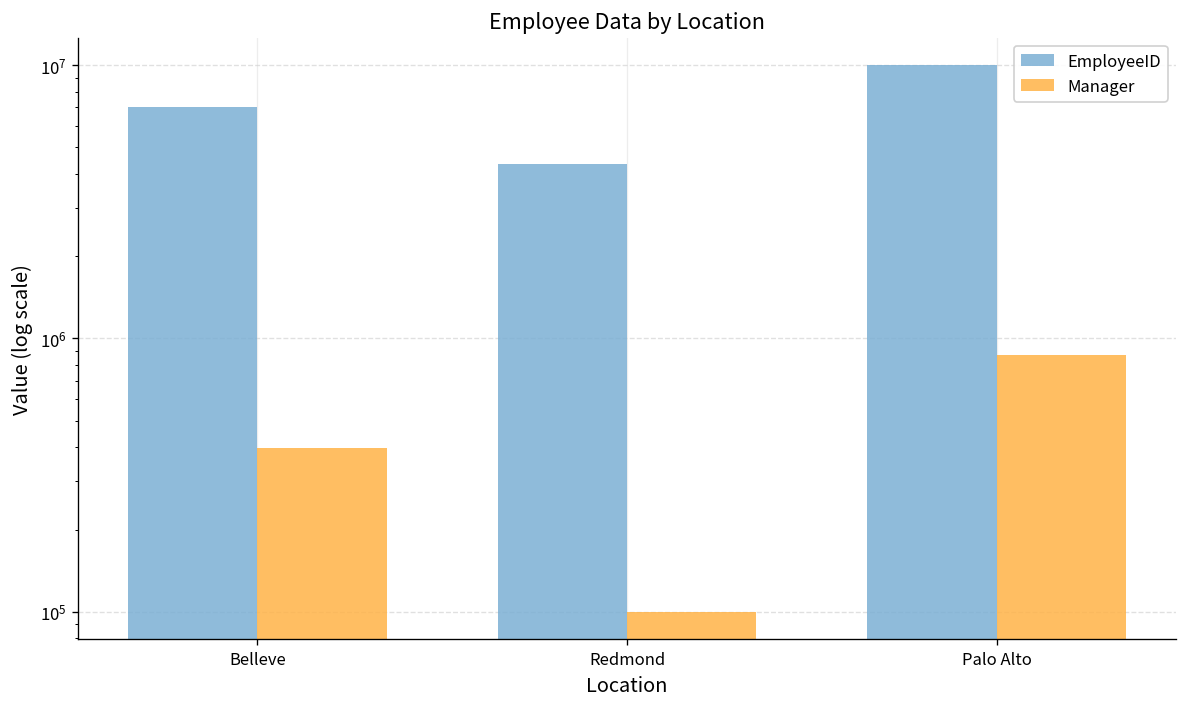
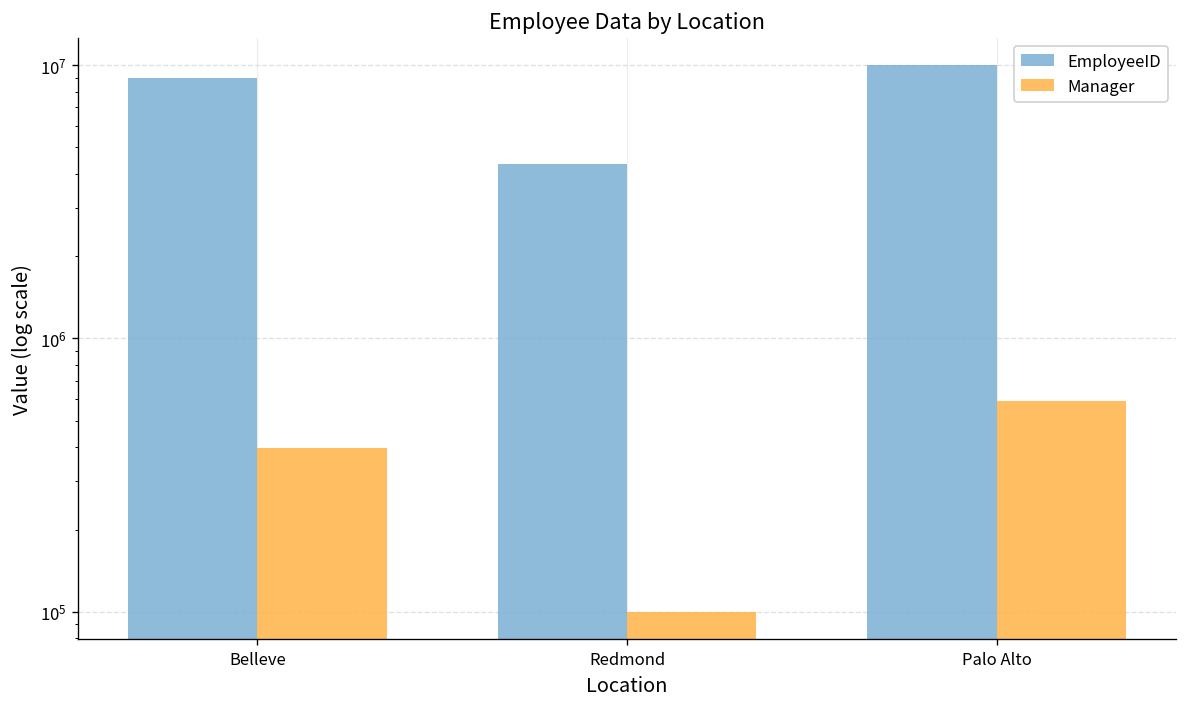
EmployeeID, Belleve: 7000000 -> 9000000
Manager, Palo Alto: 870000 -> 590000
